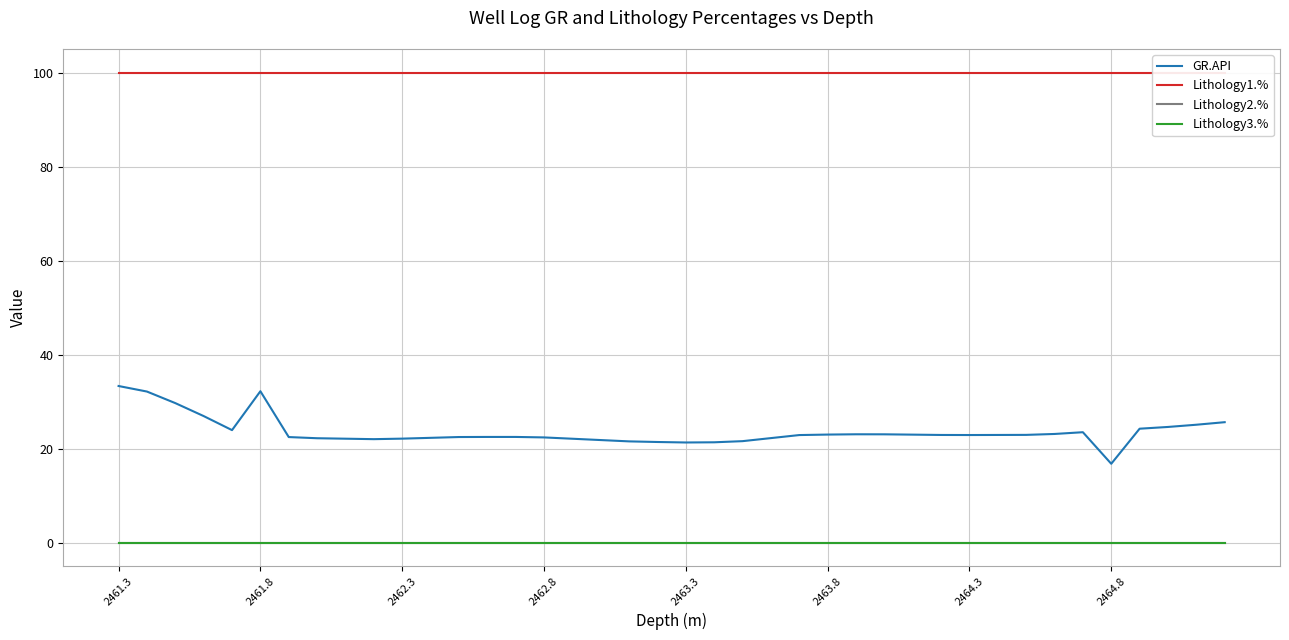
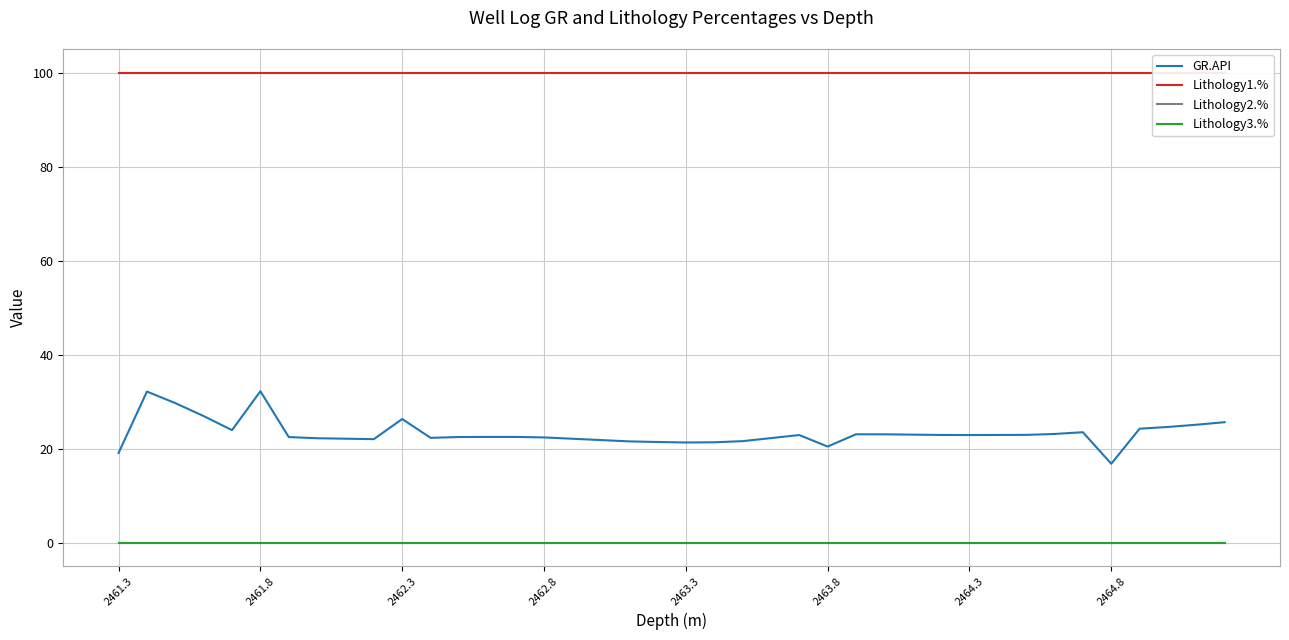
GR.API, 2461.3: 33 -> 19
GR.API, 2462.3: 22 -> 26
GR.API, 2463.8: 23 -> 20
